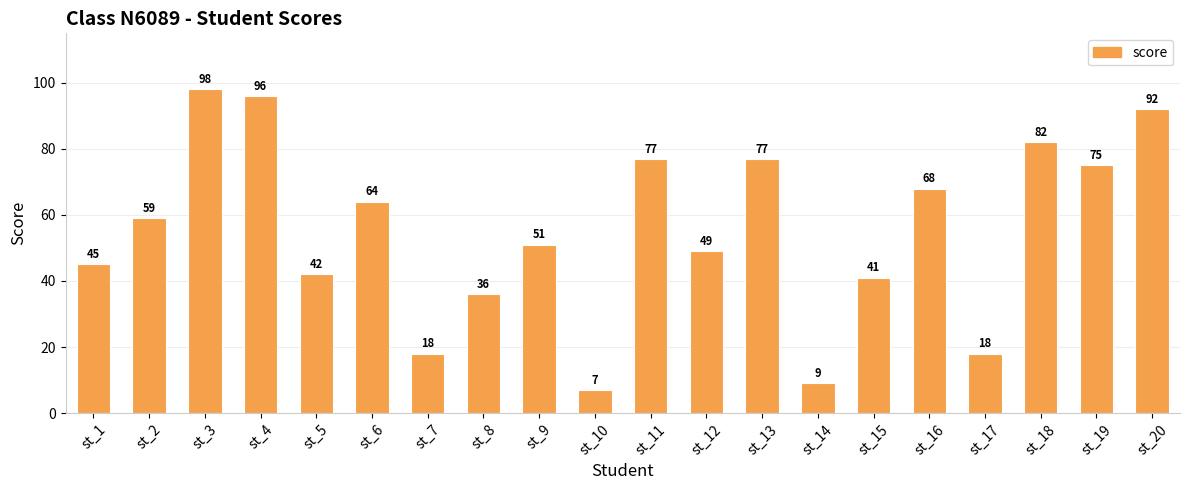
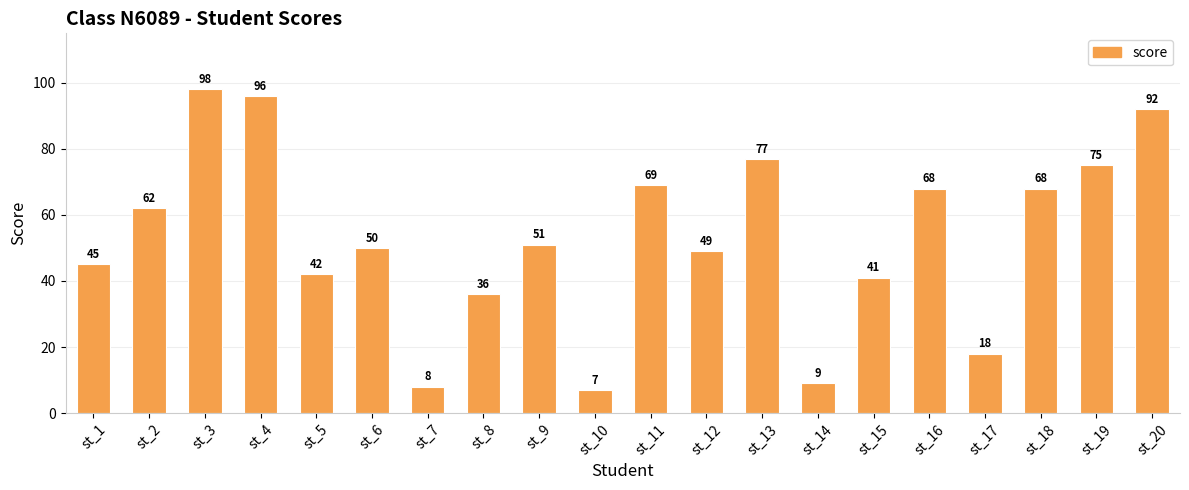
st_2: 59 -> 62
st_6: 64 -> 50
st_7: 18 -> 8
st_11: 77 -> 69
st_18: 82 -> 68
